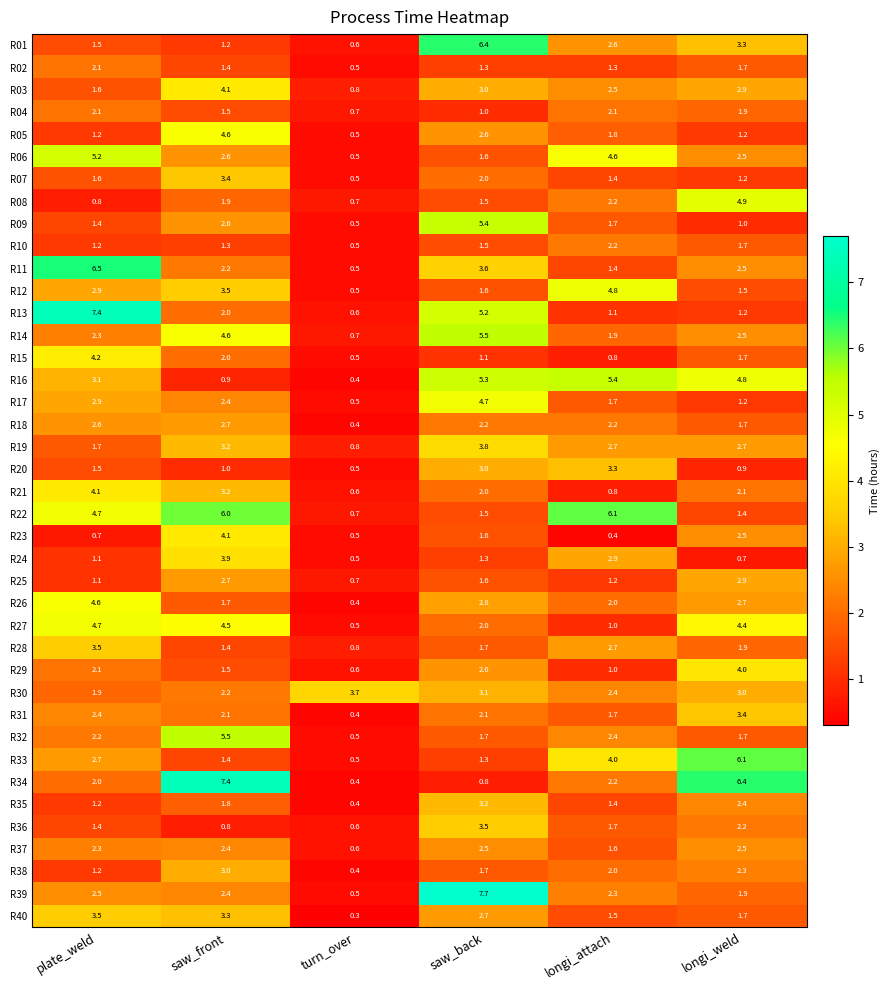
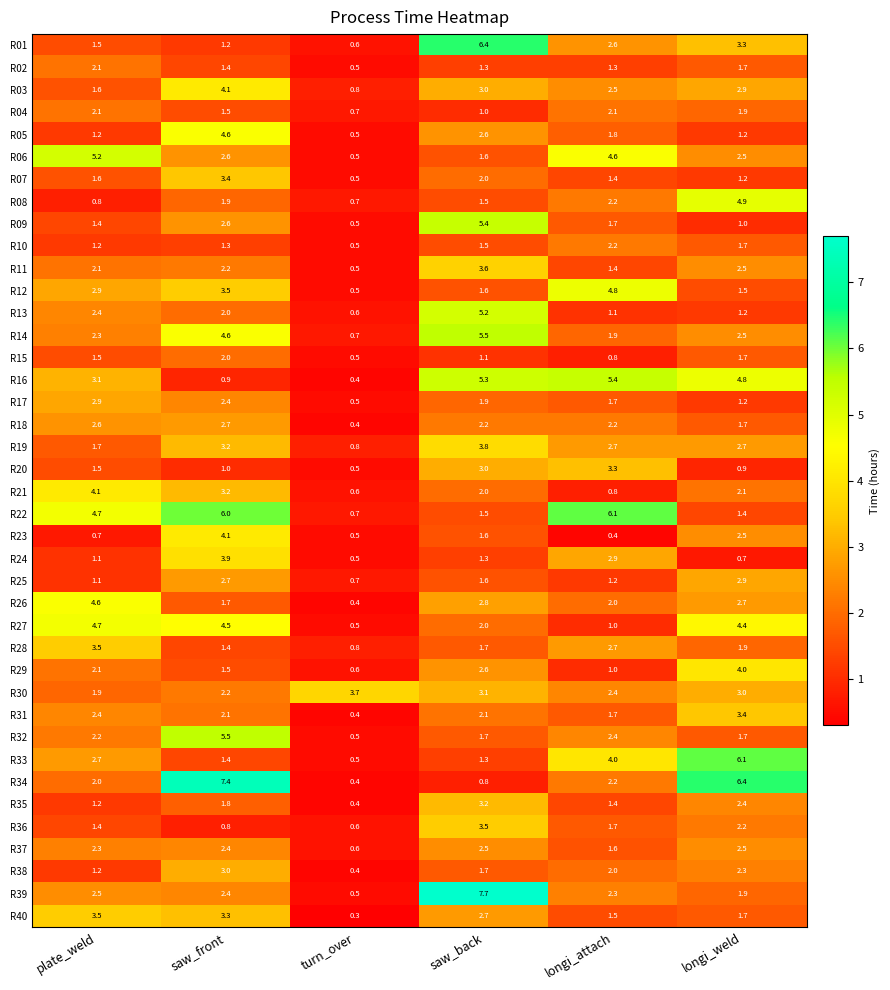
R11, plate_weld: 6.5 -> 2.1
R13, plate_weld: 7.4 -> 2.4
R15, plate_weld: 4.2 -> 1.5
R17, saw_back: 4.7 -> 1.9
